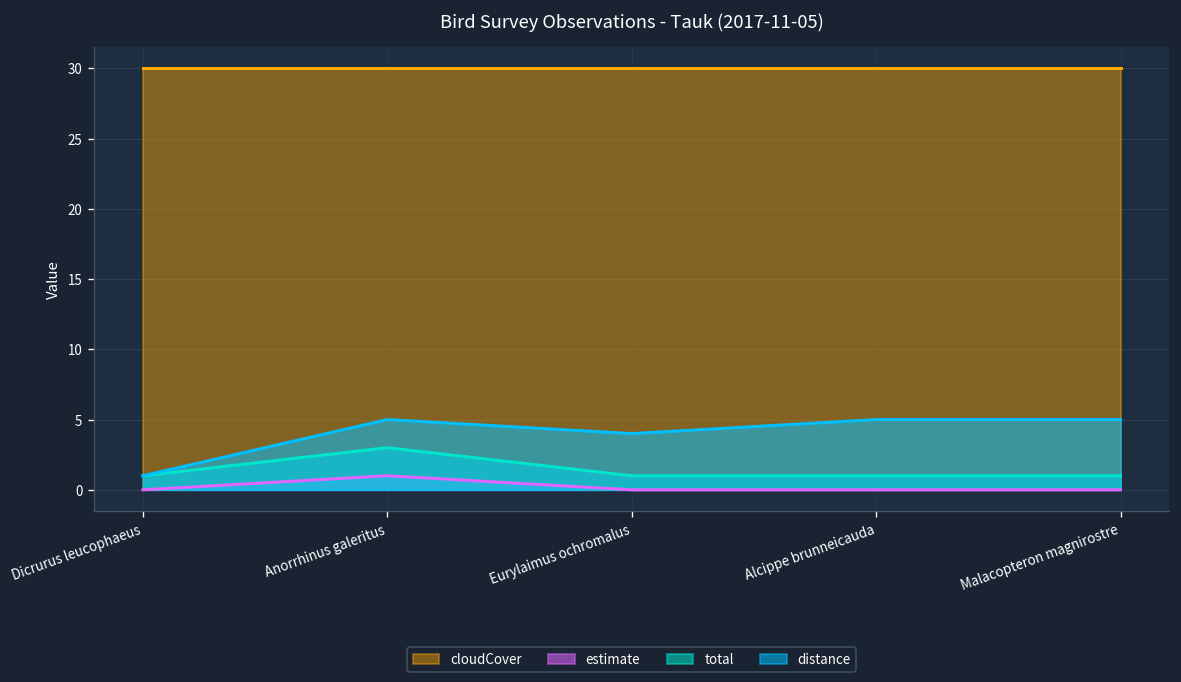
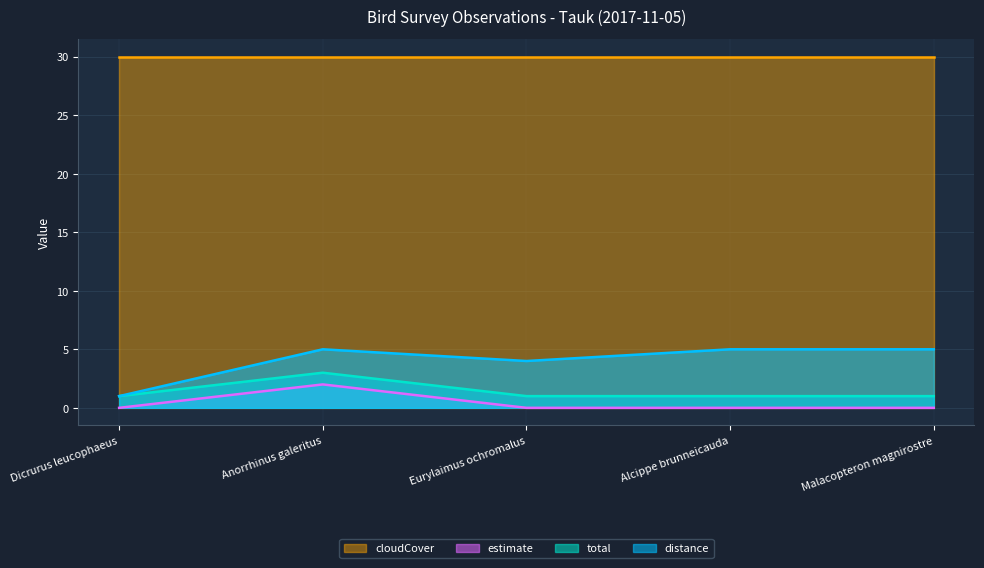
estimate, Anorrhinus galeritus: 1 -> 2
